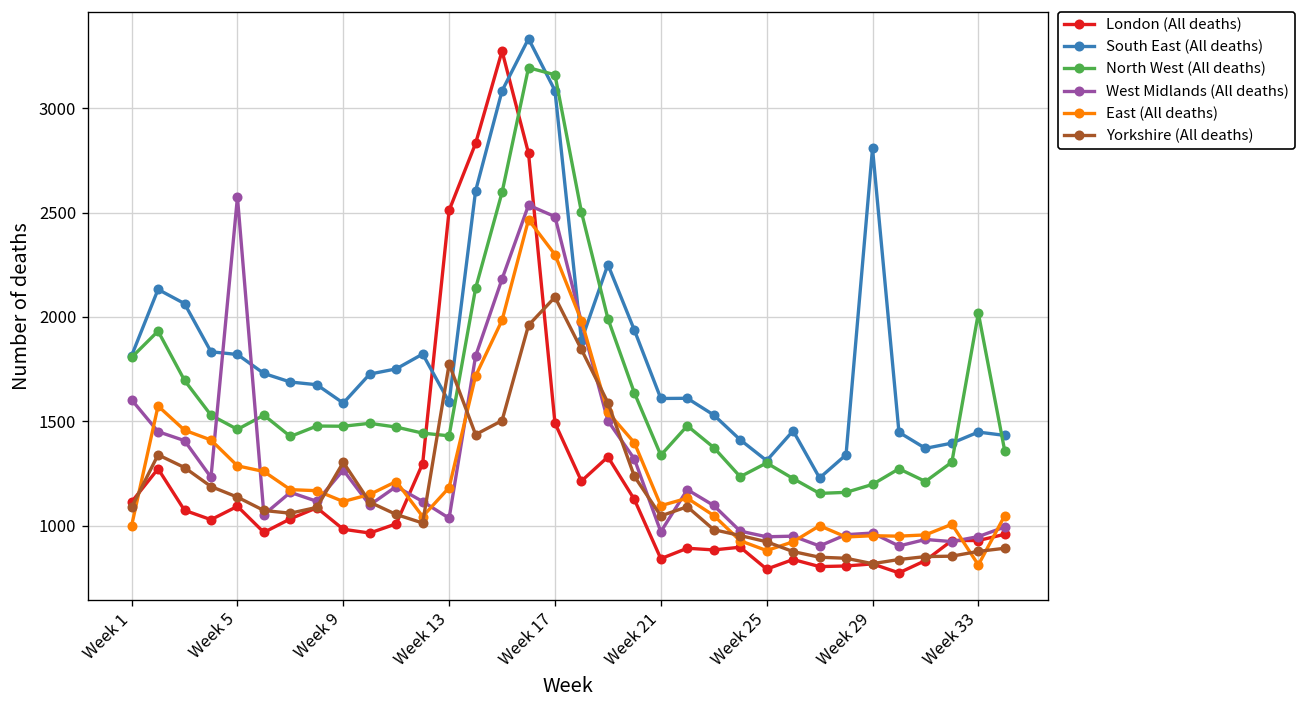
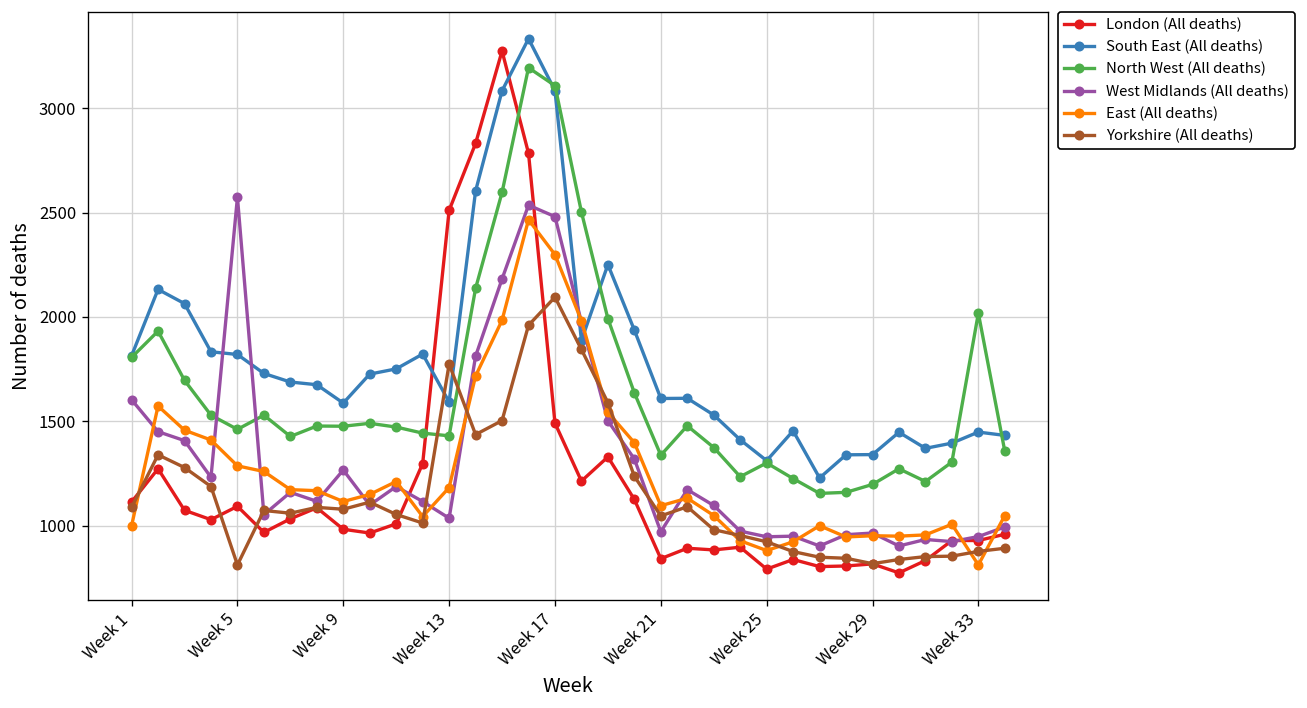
Yorkshire (All deaths), Week 5: 1140 -> 810
Yorkshire (All deaths), Week 9: 1300 -> 1080
North West (All deaths), Week 17: 3160 -> 3110
South East (All deaths), Week 29: 2810 -> 1340
